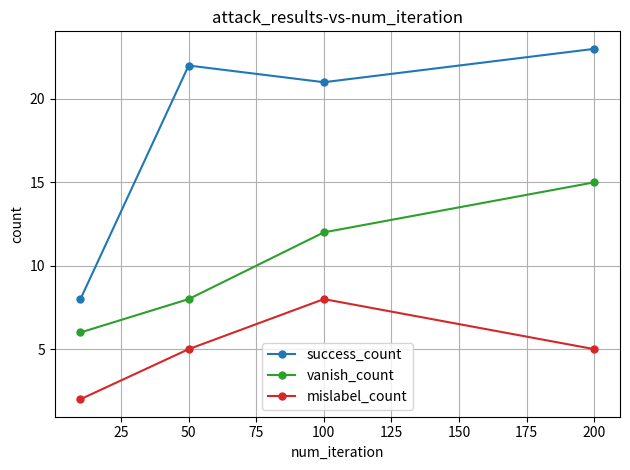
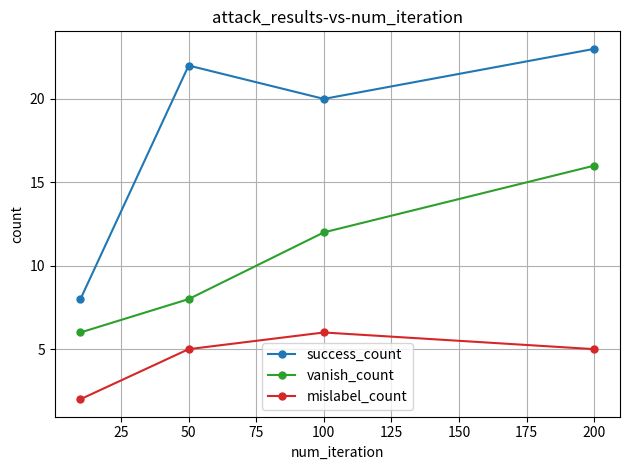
success_count, 100: 21 -> 20
mislabel_count, 100: 8 -> 6
vanish_count, 200: 15 -> 16
